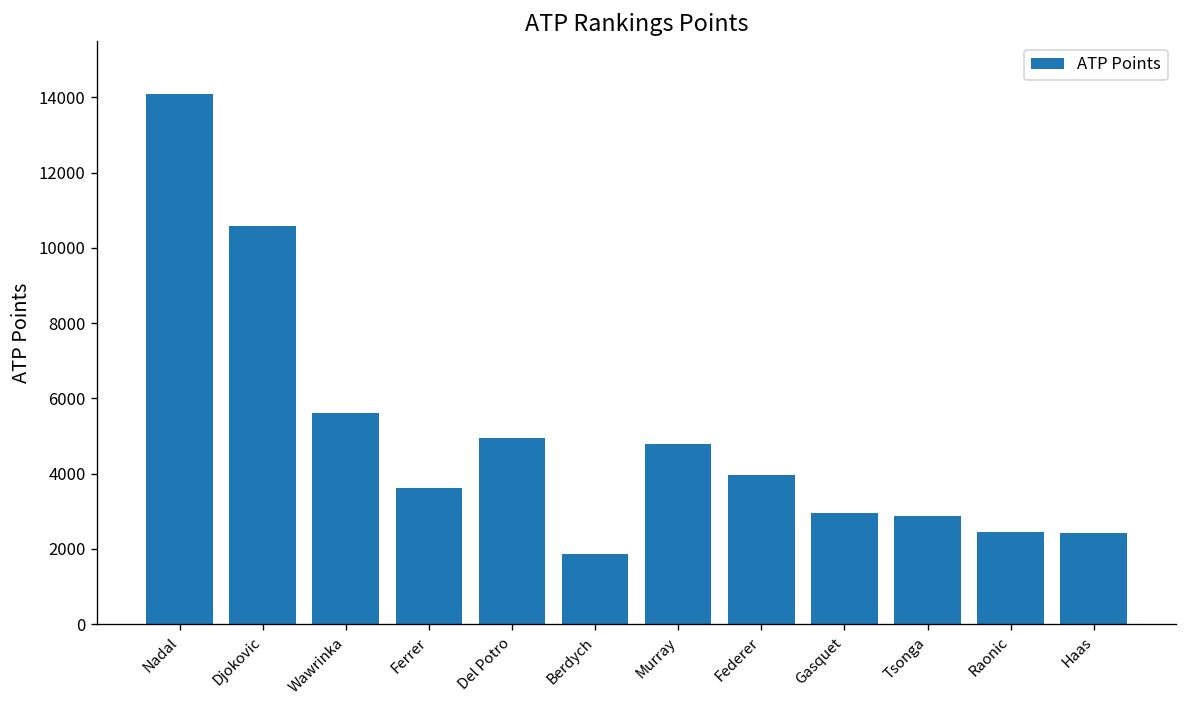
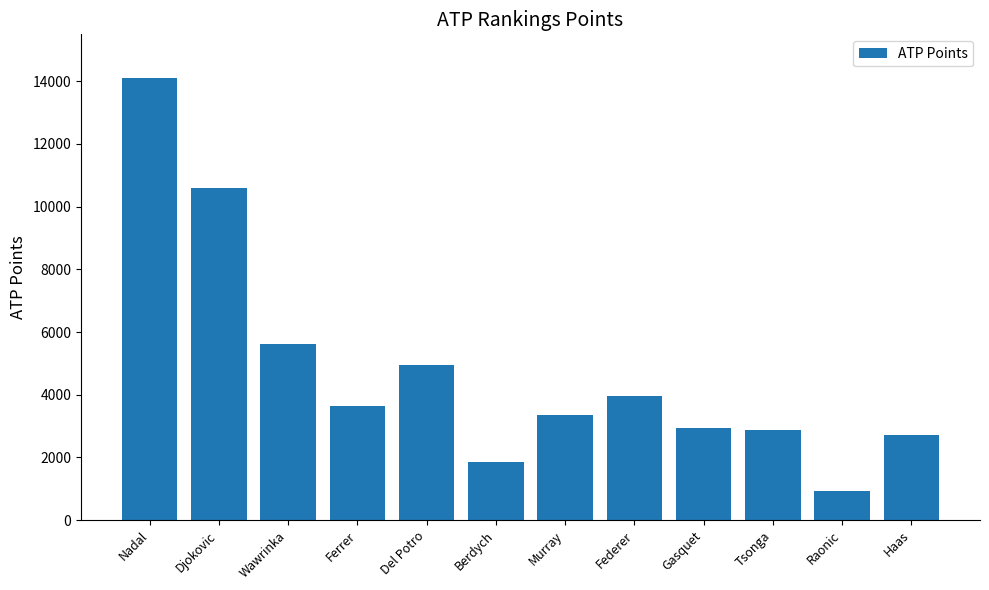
Murray: 4800 -> 3400
Raonic: 2400 -> 900
Haas: 2400 -> 2700
